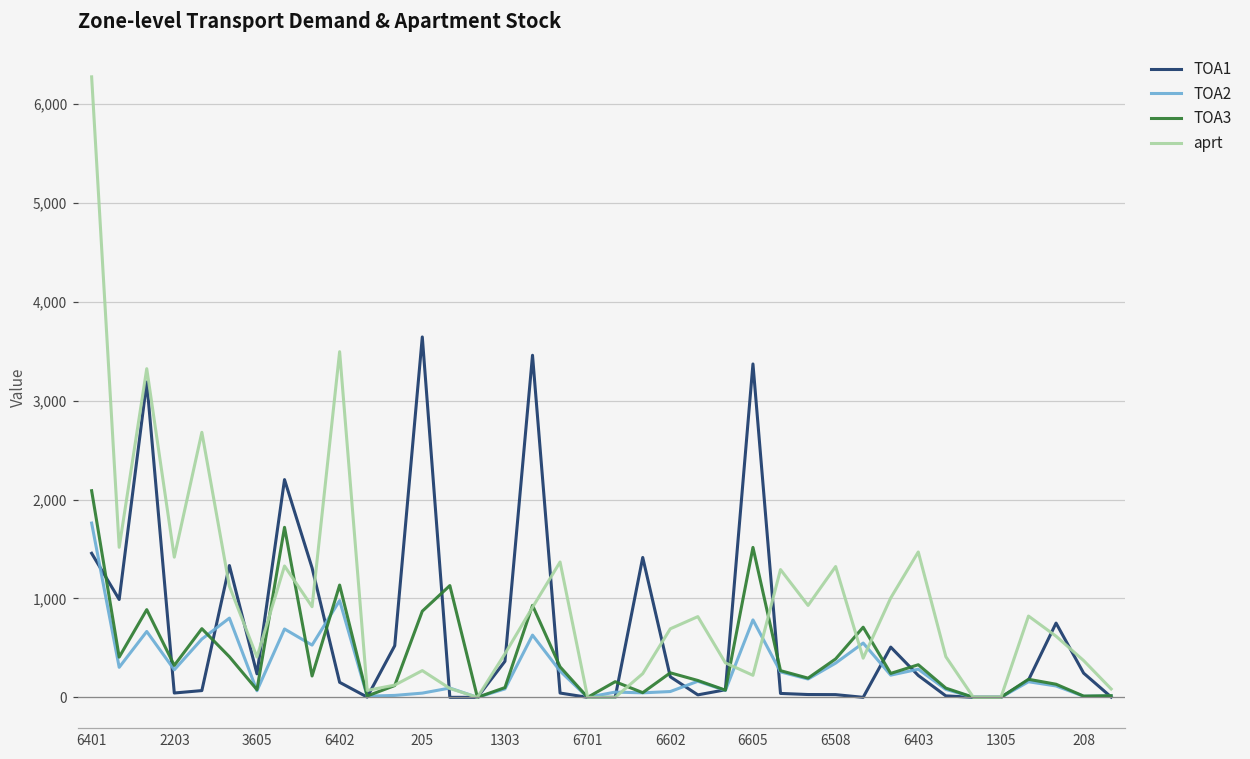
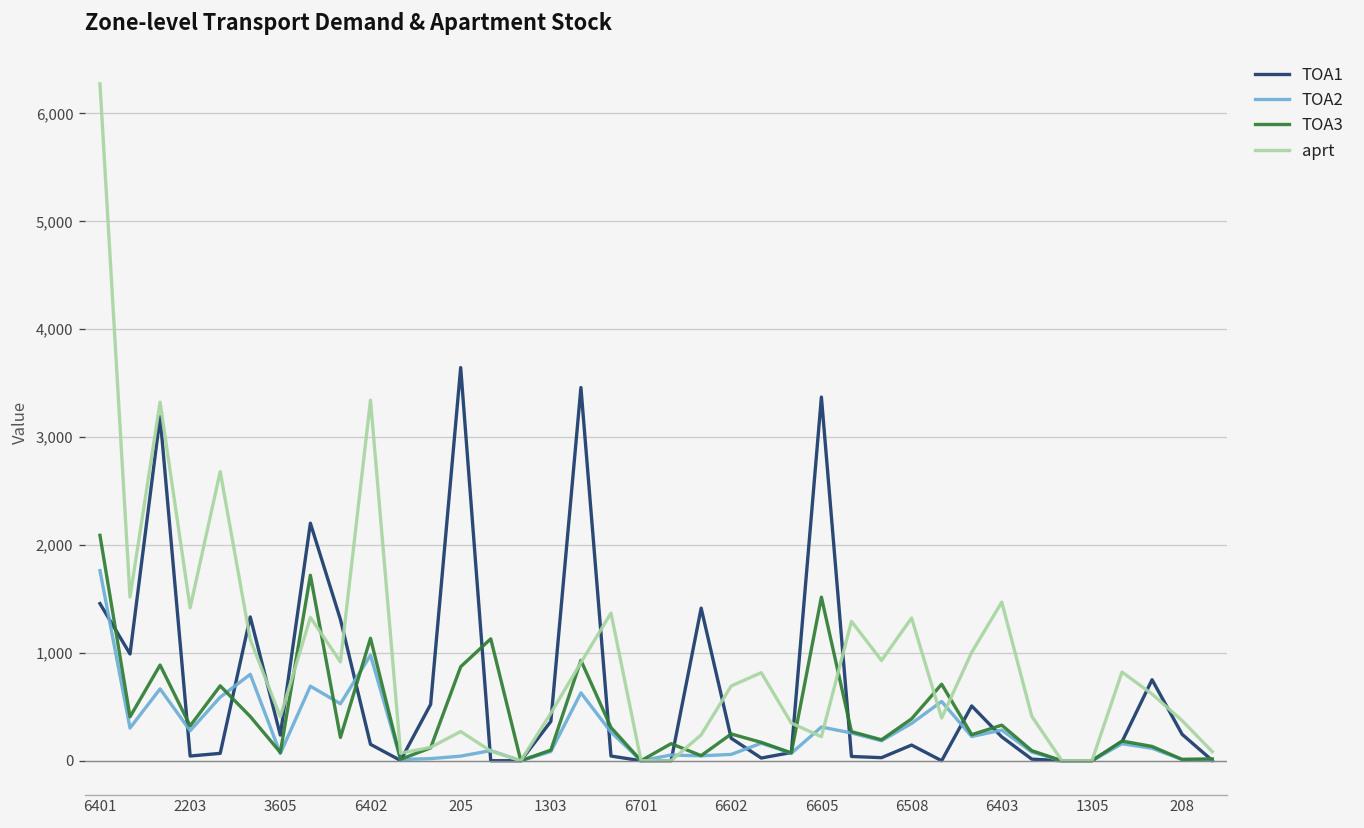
aprt, 6402: 3,500 -> 3,300
TOA2, 6605: 800 -> 300
TOA1, 6508: 0 -> 100
